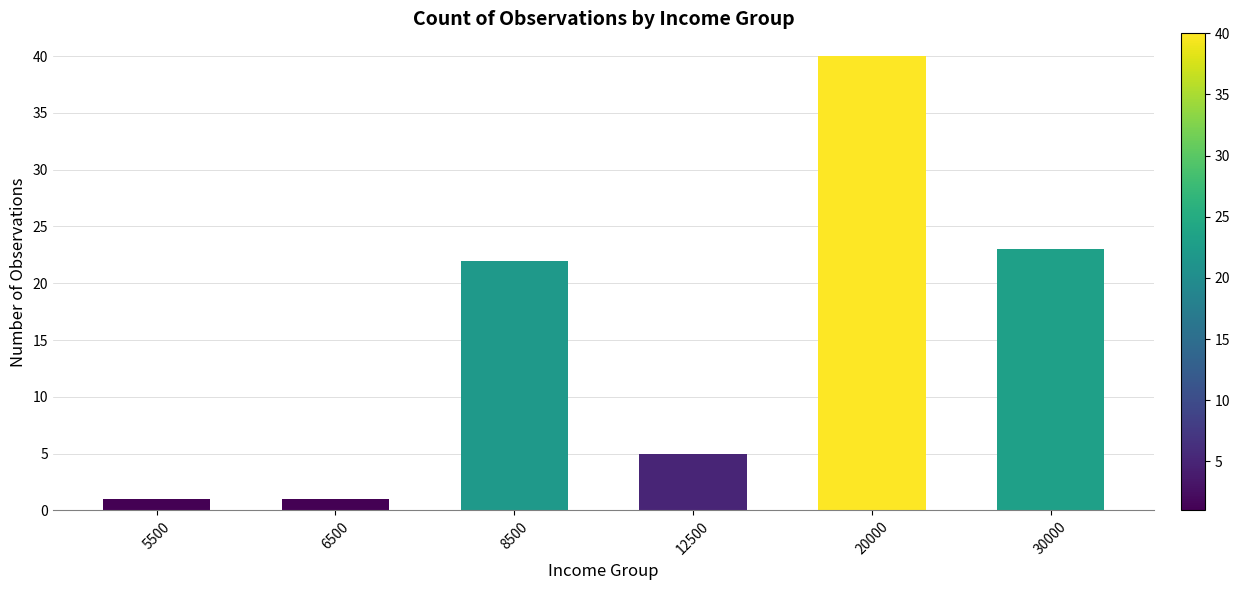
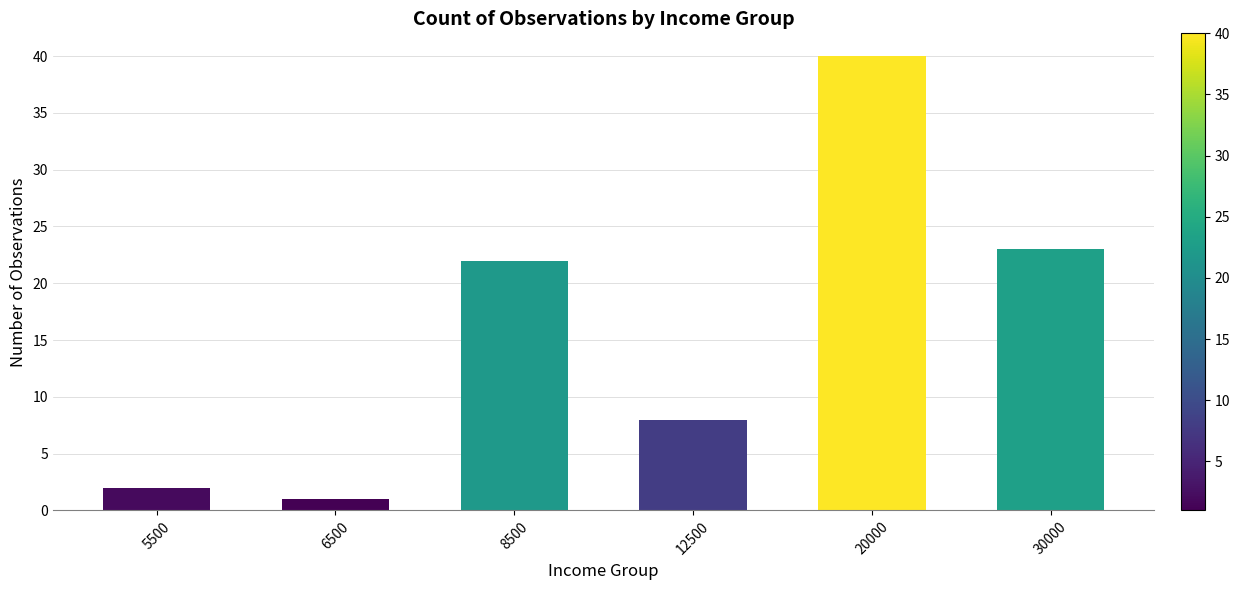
5500: 1 -> 2
12500: 5 -> 8
